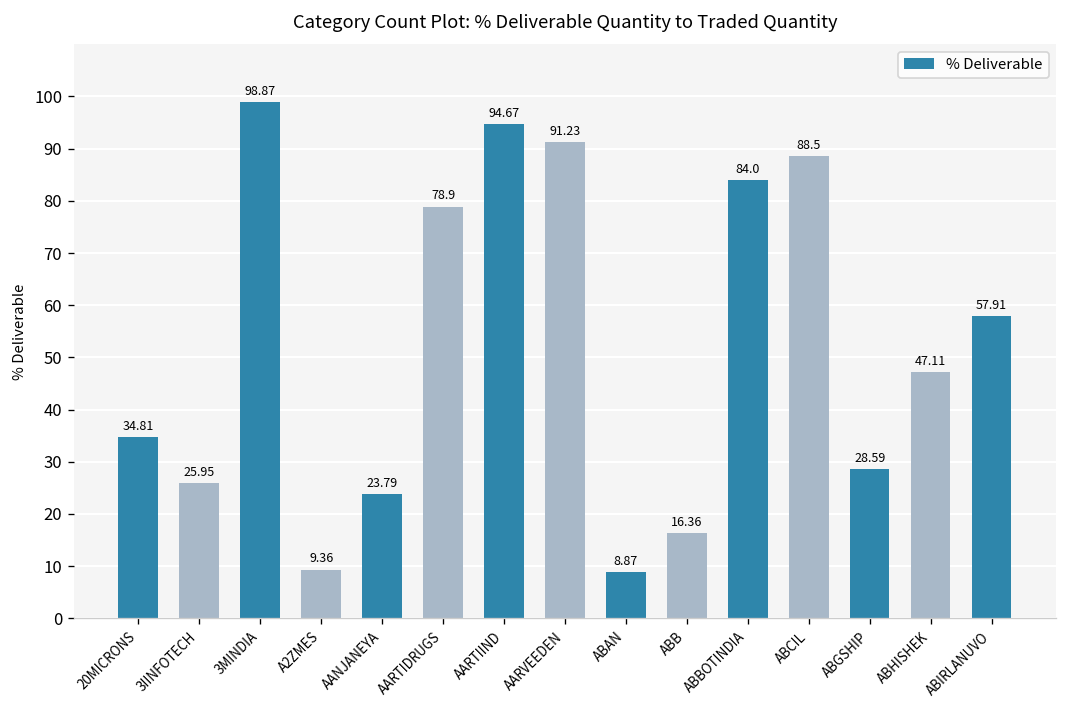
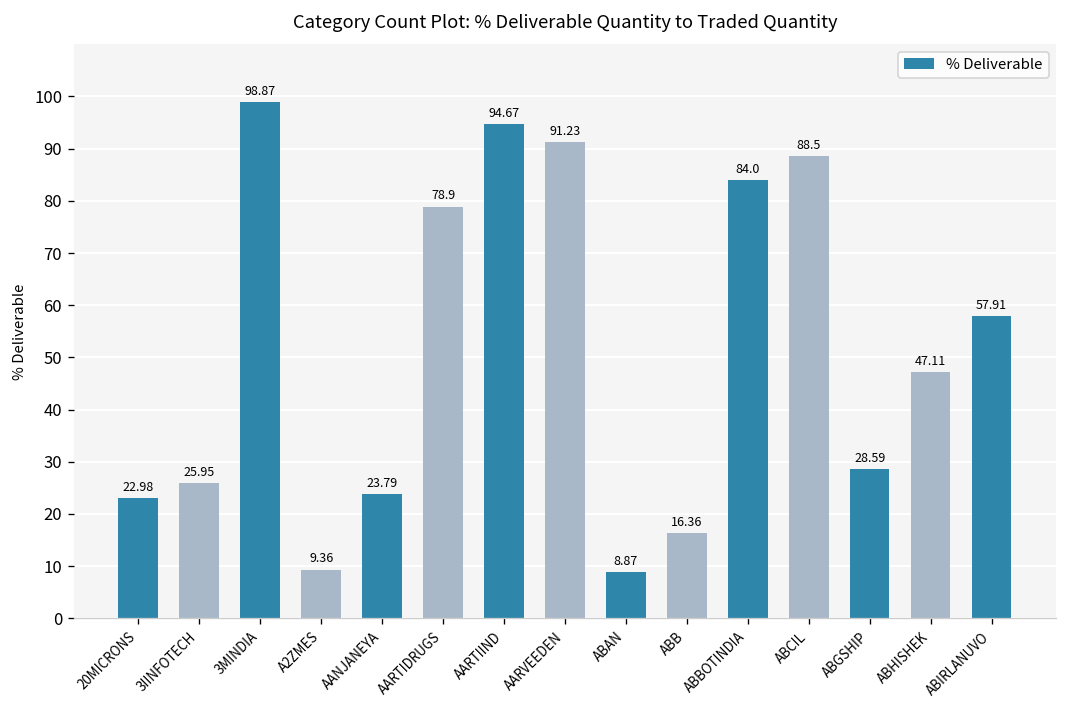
20MICRONS: 34.81 -> 22.98
